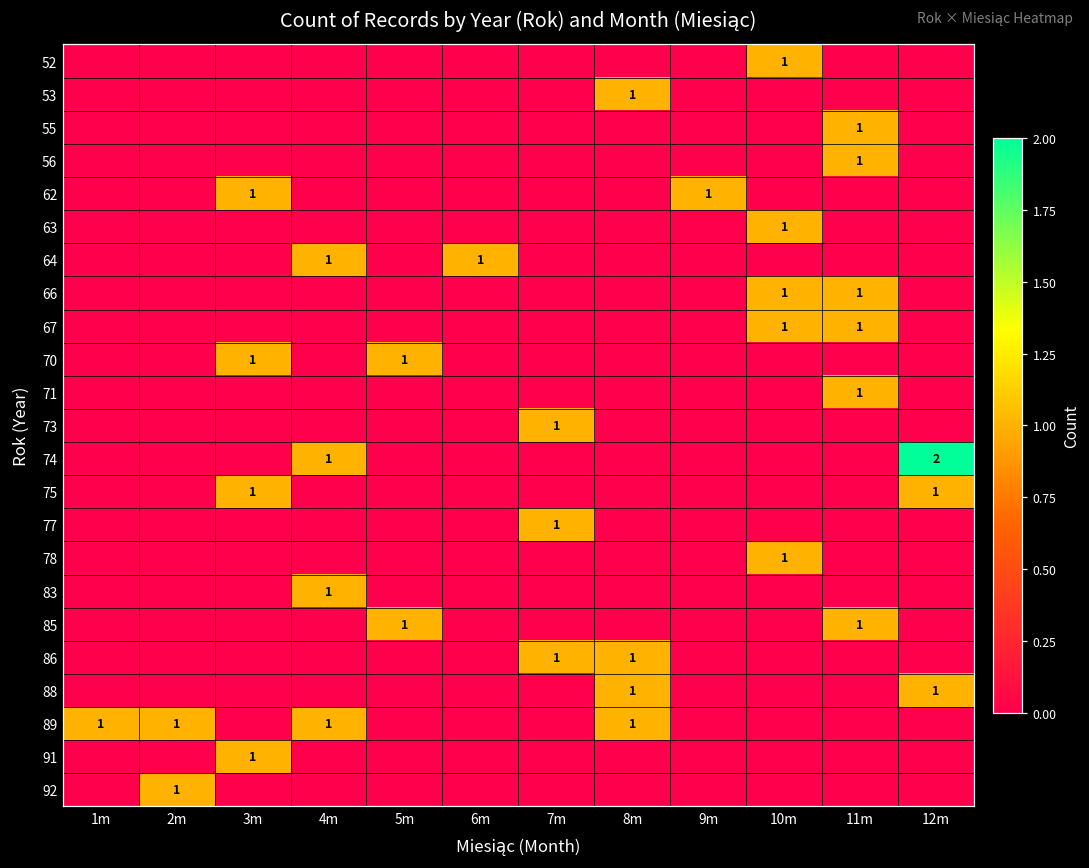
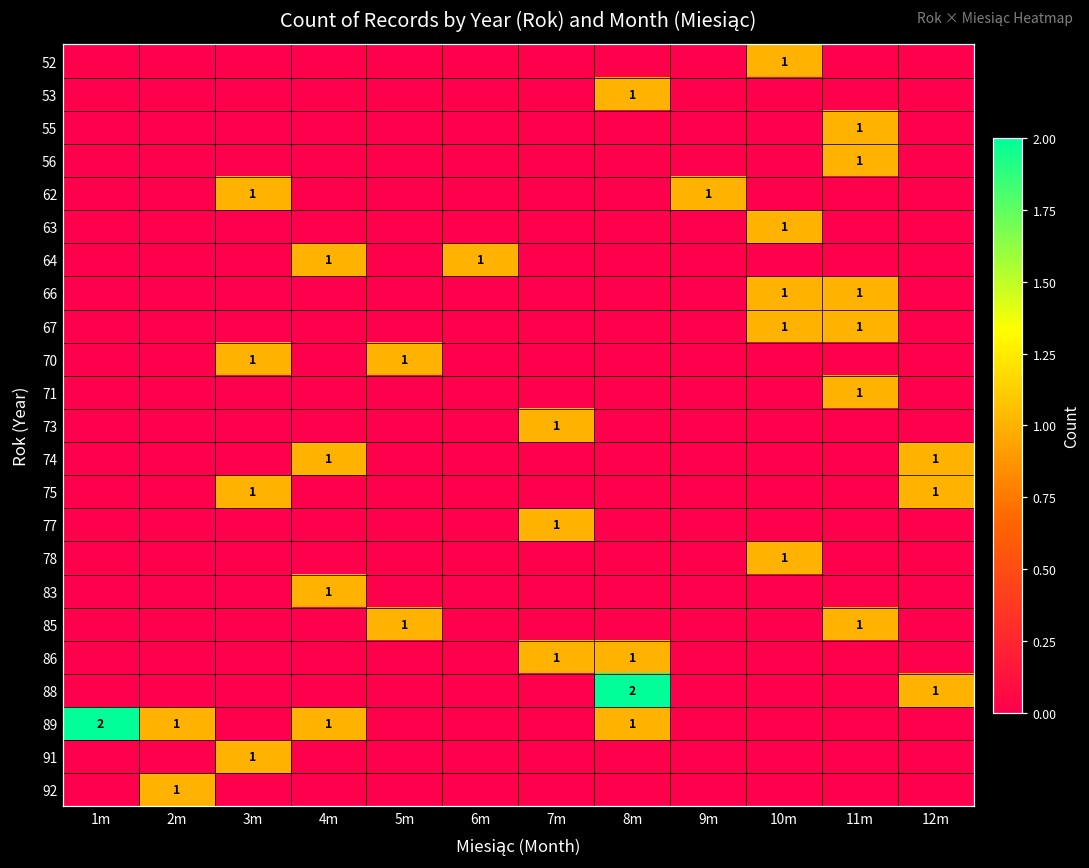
74, 12m: 2 -> 1
88, 8m: 1 -> 2
89, 1m: 1 -> 2
